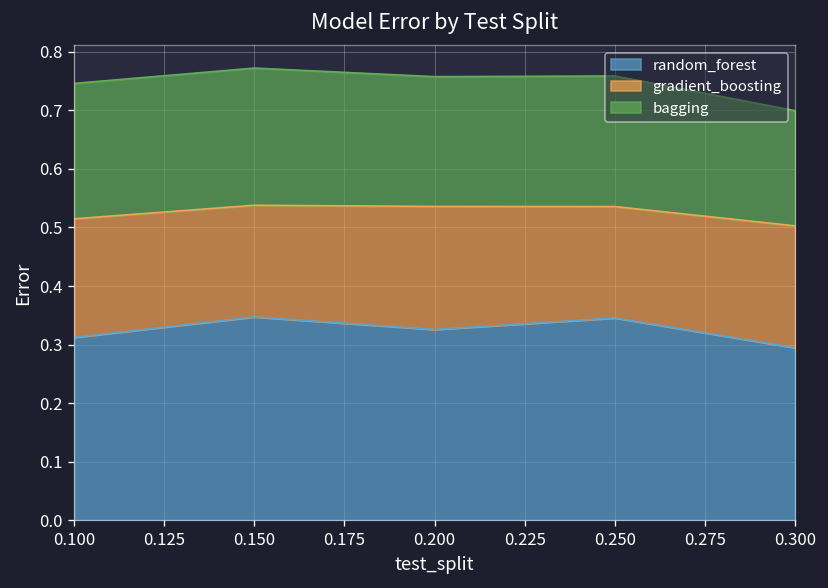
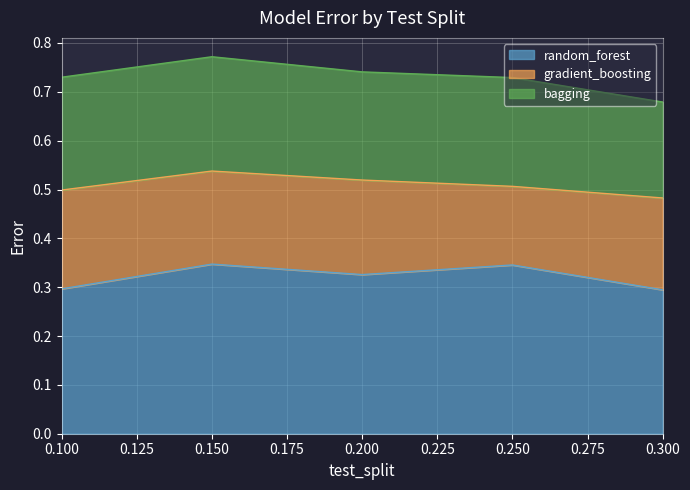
random_forest, 0.100: 0.31 -> 0.30
gradient_boosting, 0.200: 0.21 -> 0.19
gradient_boosting, 0.250: 0.19 -> 0.16
gradient_boosting, 0.300: 0.21 -> 0.19
